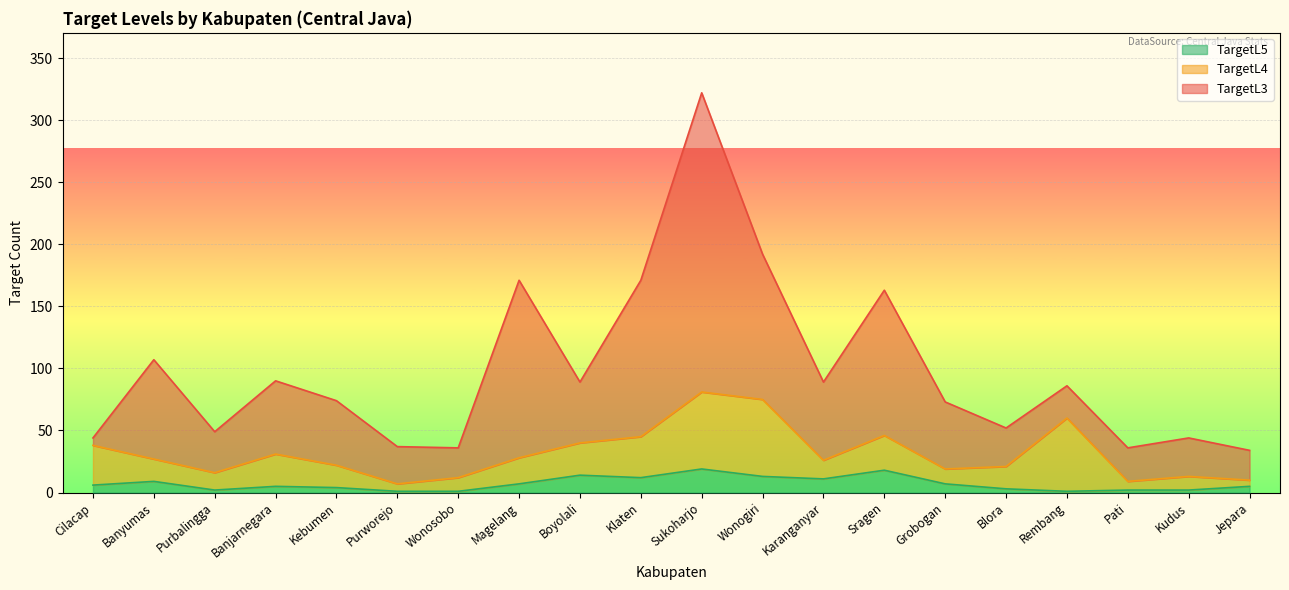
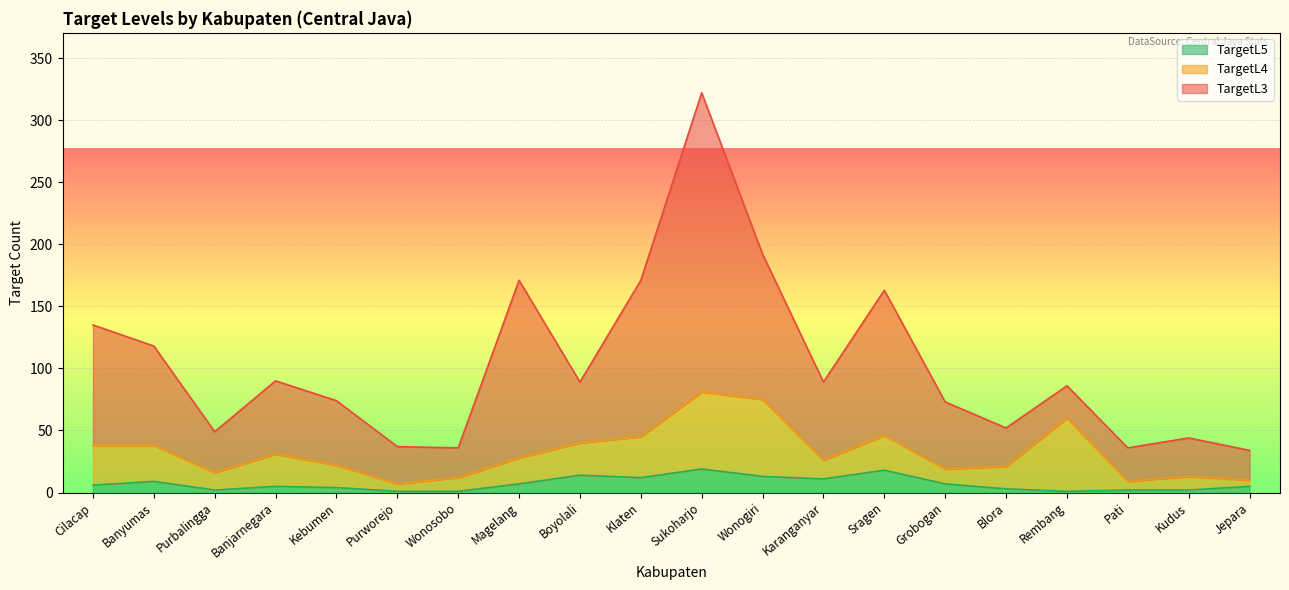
TargetL3, Cilacap: 6 -> 97
TargetL4, Banyumas: 18 -> 29
